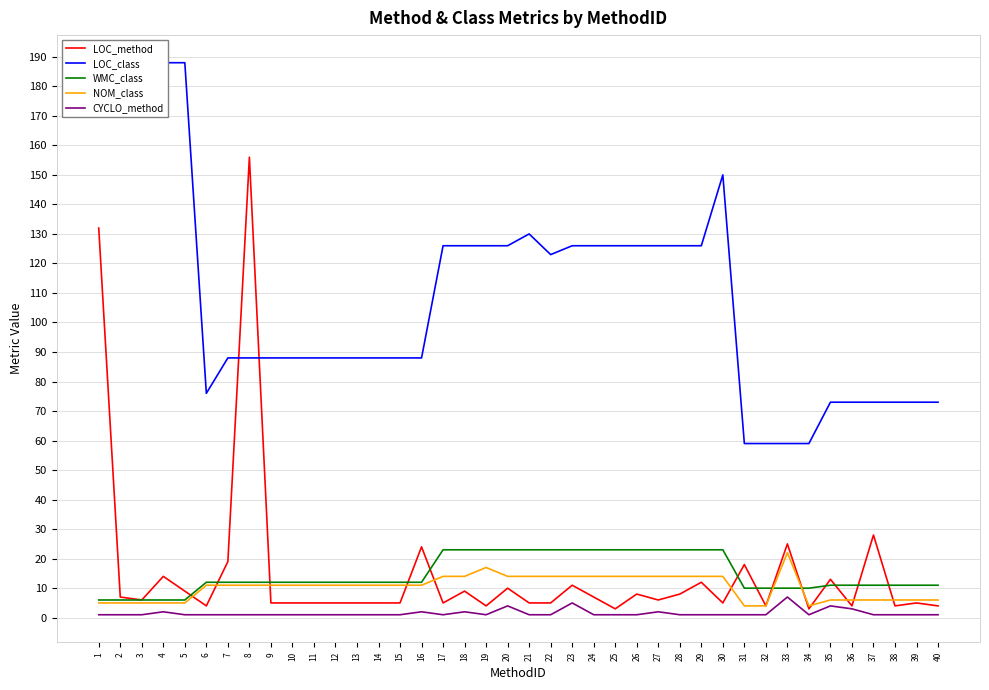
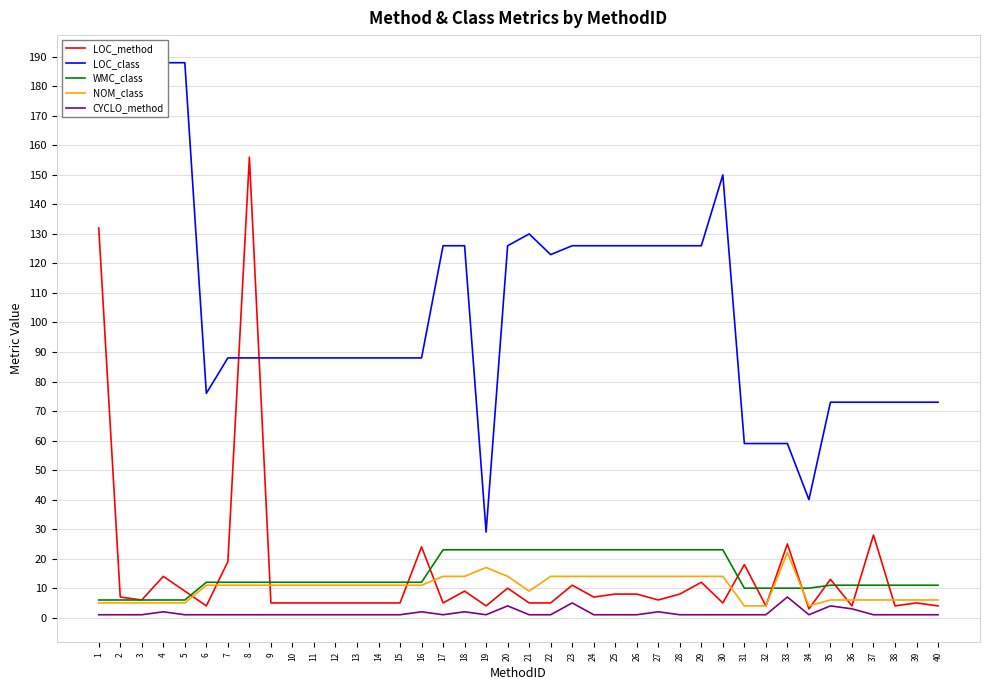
LOC_class, 19: 126 -> 29
NOM_class, 21: 14 -> 9
LOC_method, 25: 3 -> 8
LOC_class, 34: 59 -> 40
